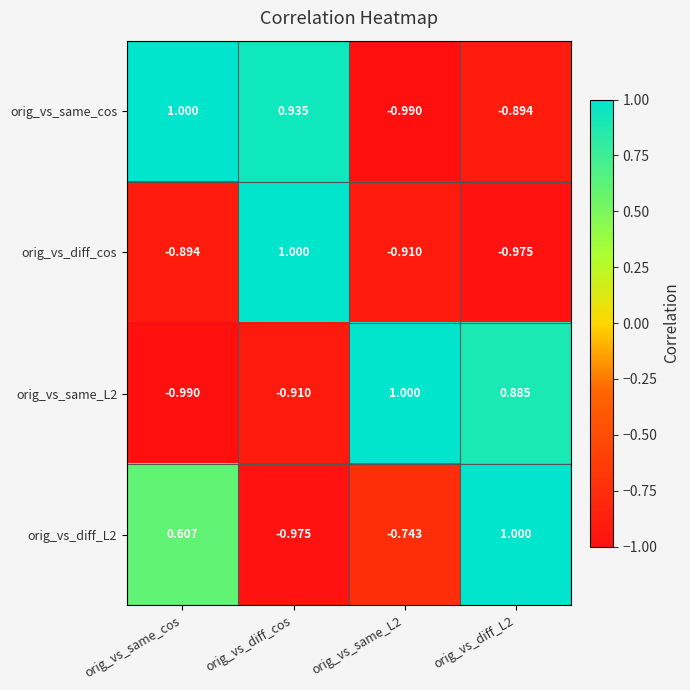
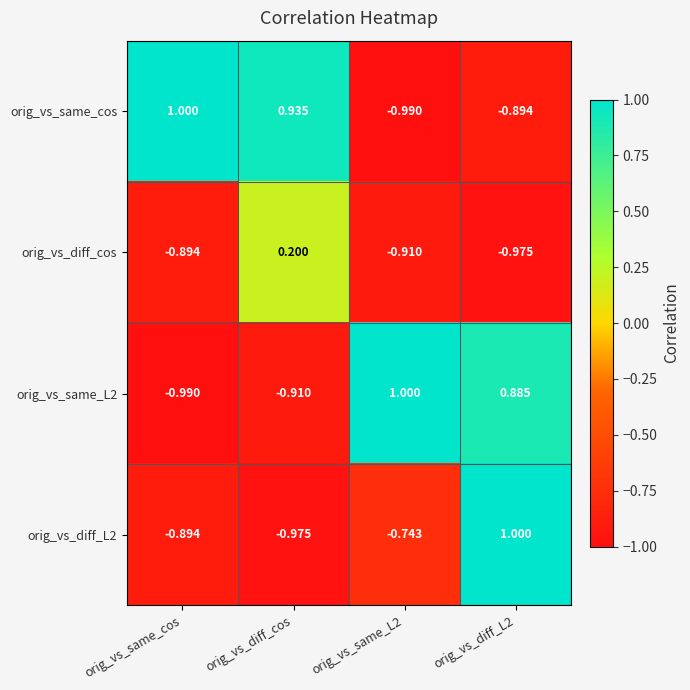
orig_vs_diff_cos, orig_vs_diff_cos: 1.000 -> 0.200
orig_vs_diff_L2, orig_vs_same_cos: 0.607 -> -0.894
